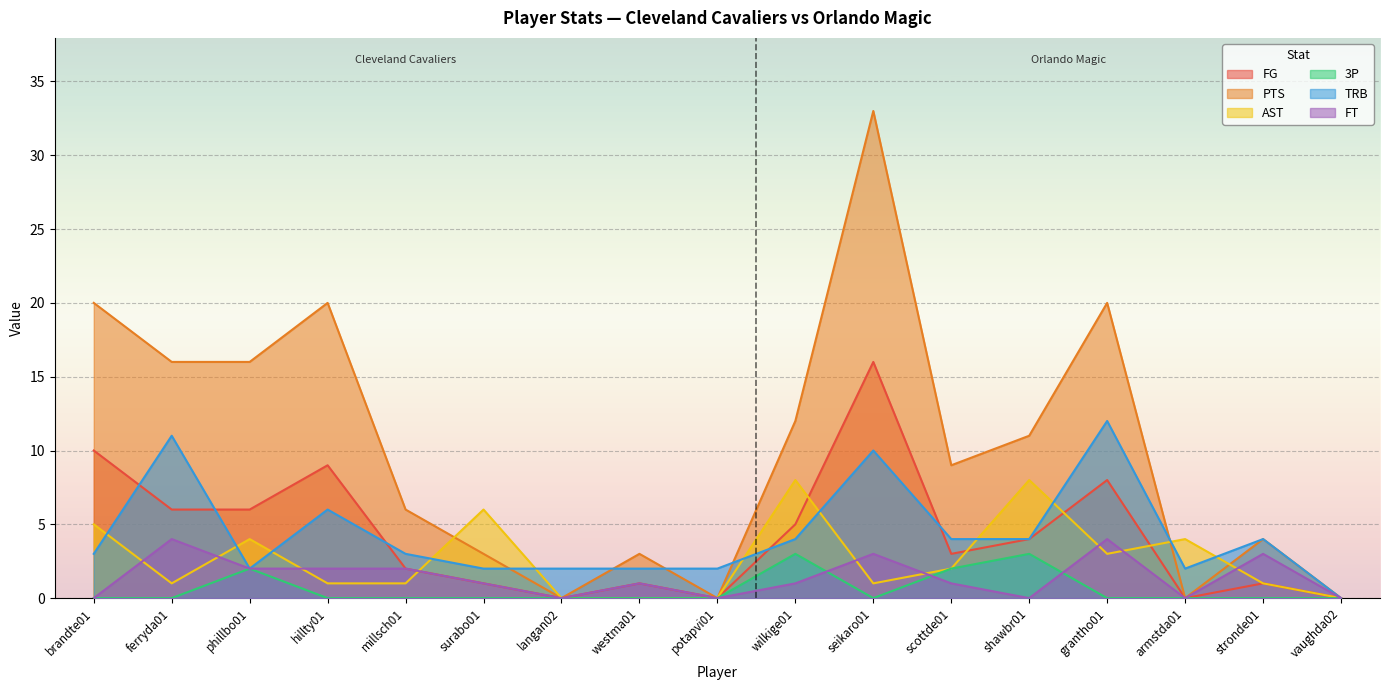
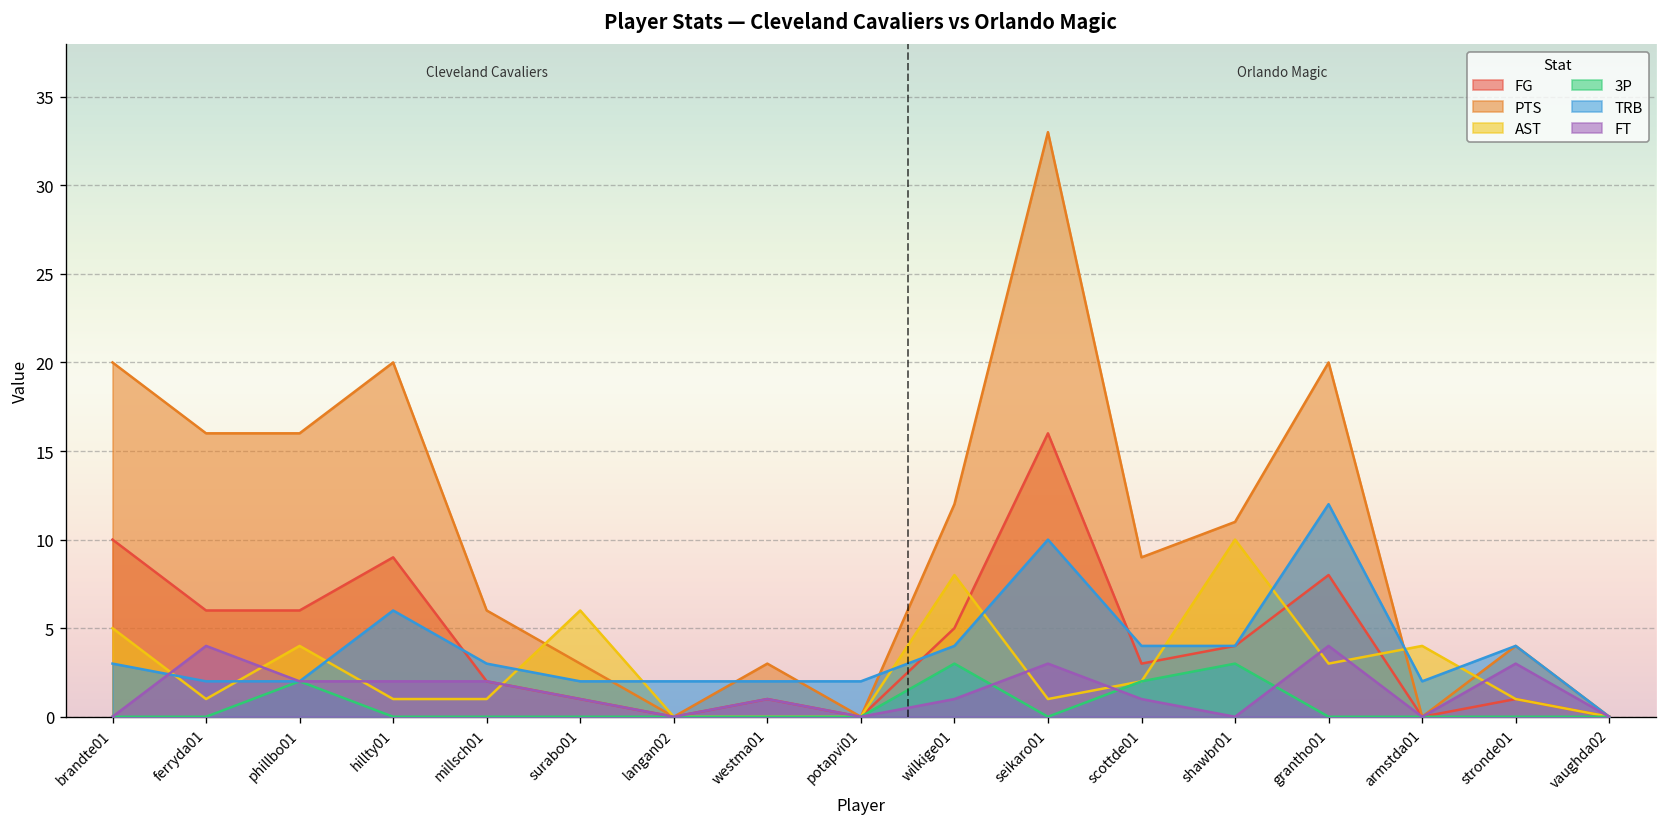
TRB, ferryda01: 11 -> 2
AST, shawbr01: 8 -> 10
